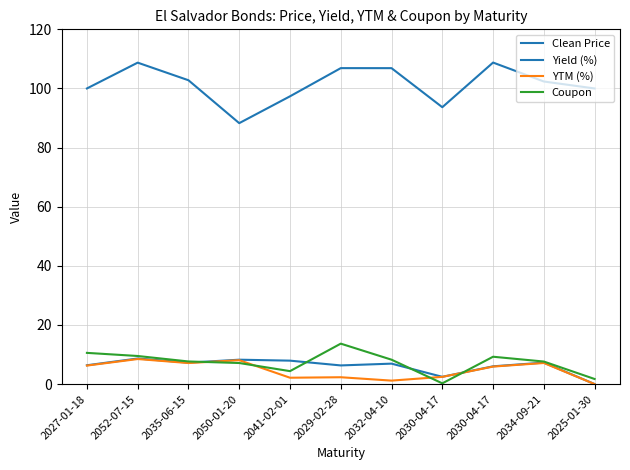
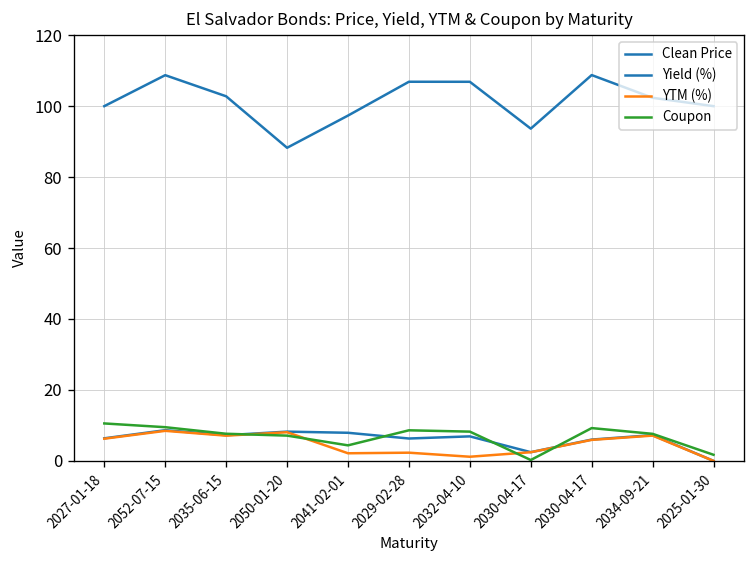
Coupon, 2029-02-28: 14 -> 9
